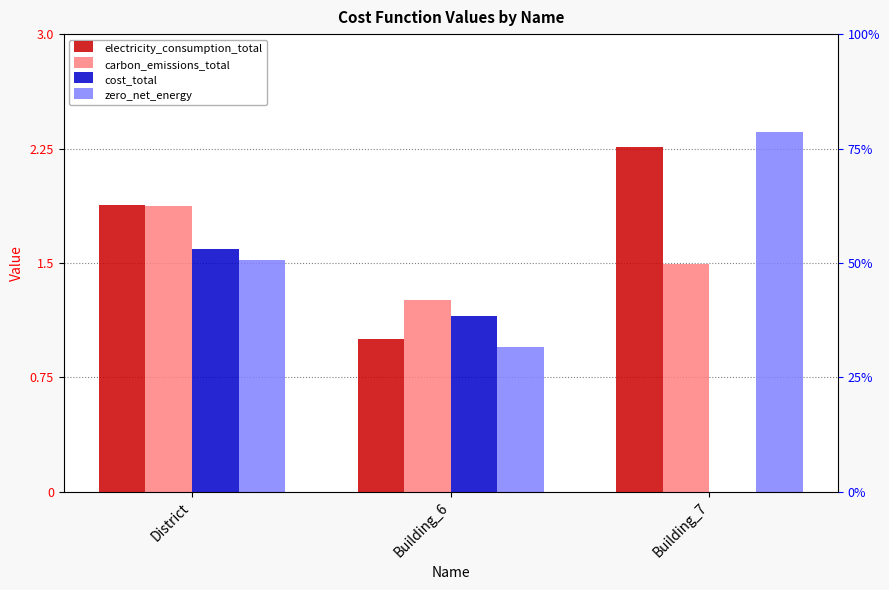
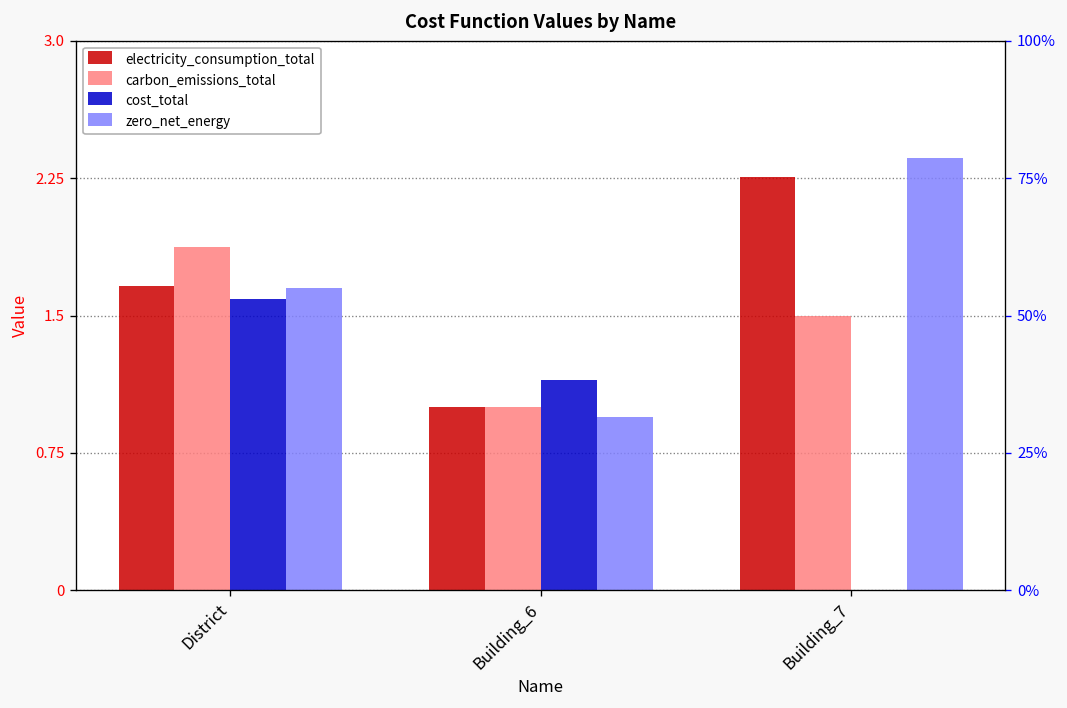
electricity_consumption_total, District: 1.88 -> 1.66
zero_net_energy, District: 1.52 -> 1.65
carbon_emissions_total, Building_6: 1.26 -> 1.00
